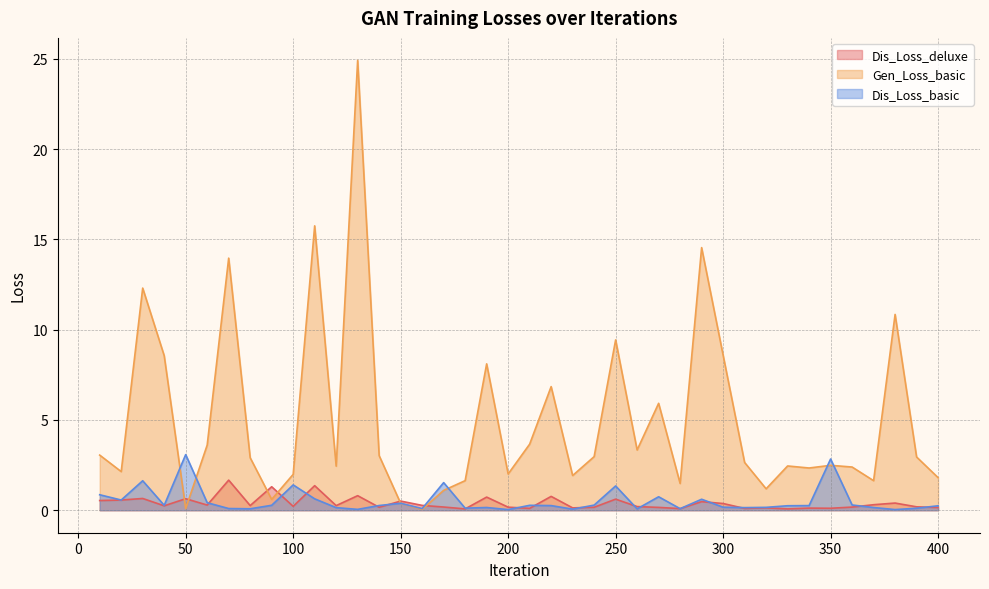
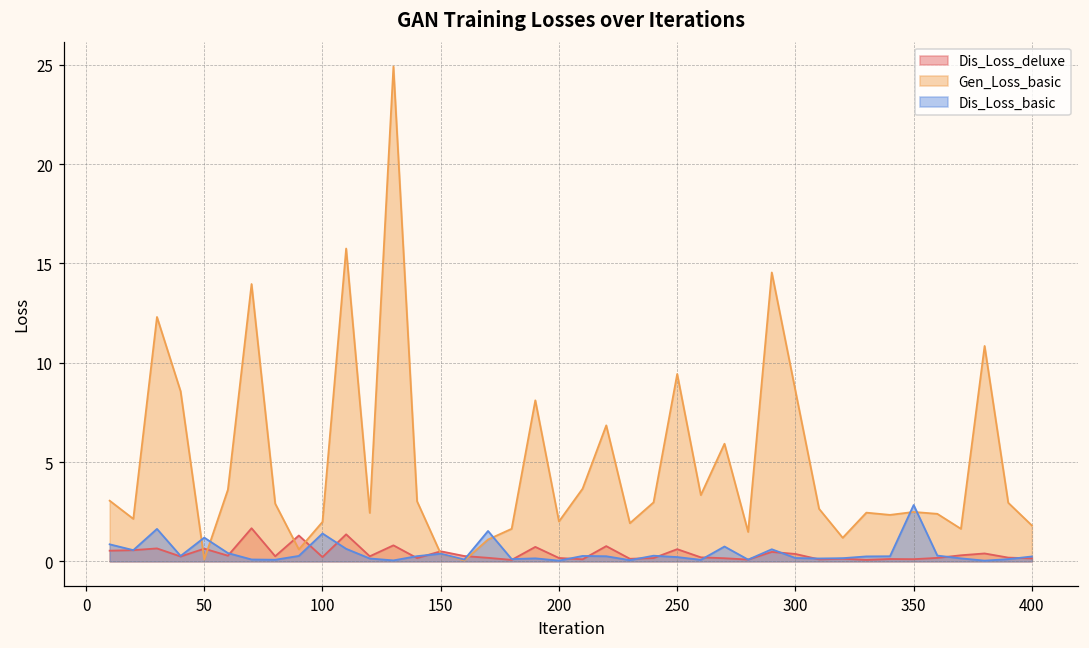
Dis_Loss_basic, 50: 3.1 -> 1.2
Dis_Loss_basic, 250: 1.3 -> 0.2
